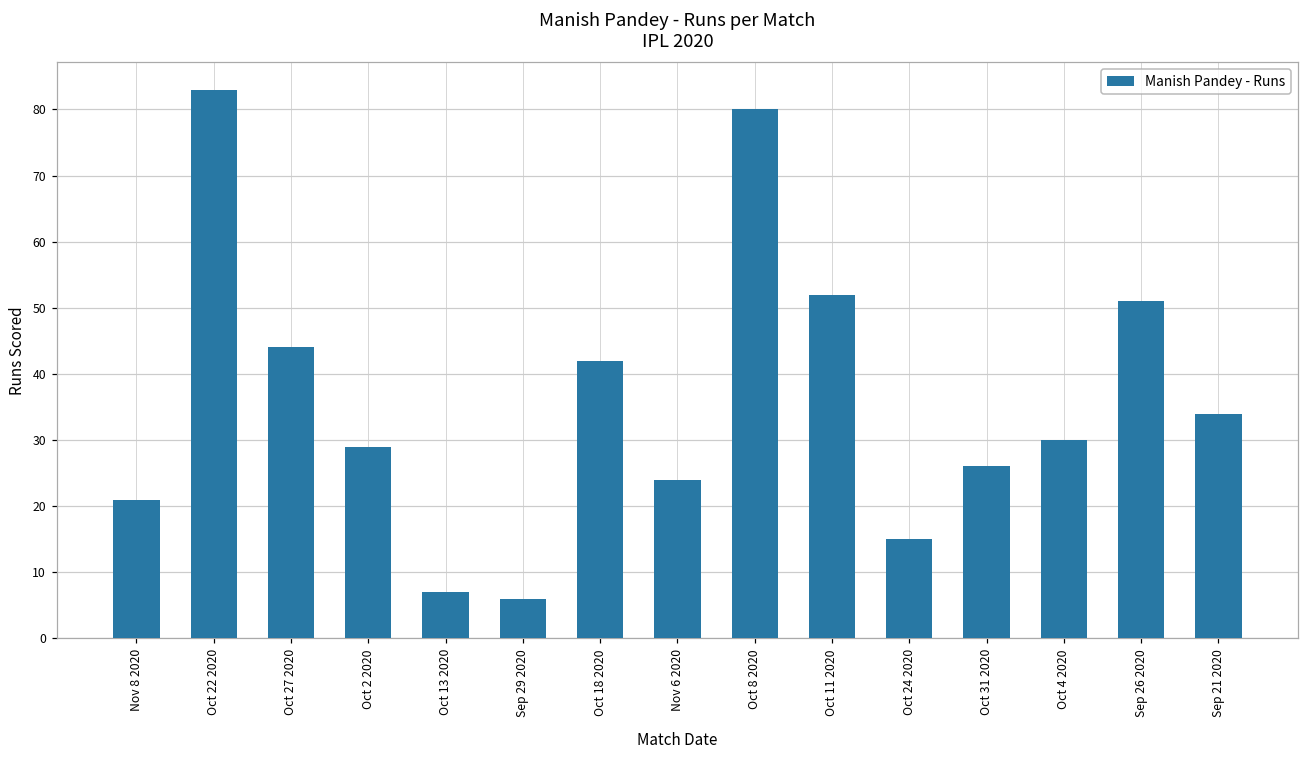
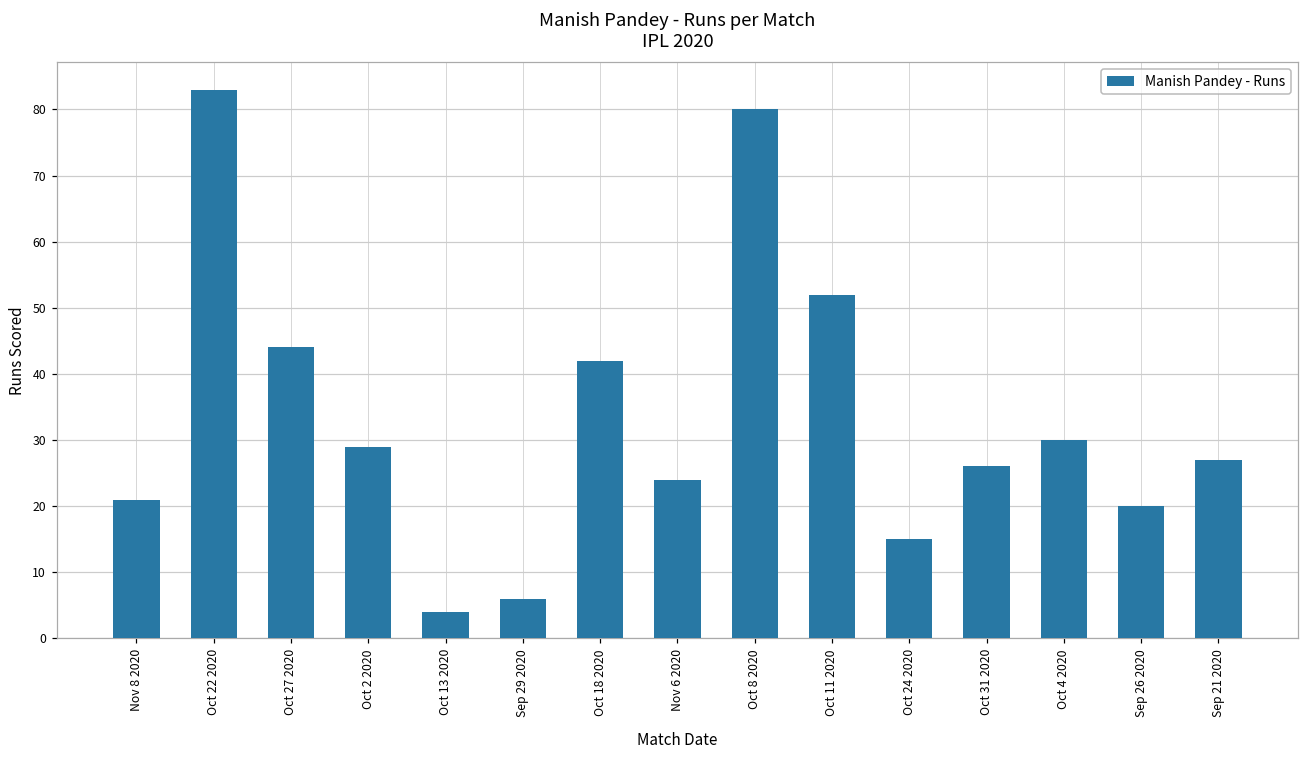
Oct 13 2020: 7 -> 4
Sep 26 2020: 51 -> 20
Sep 21 2020: 34 -> 27
